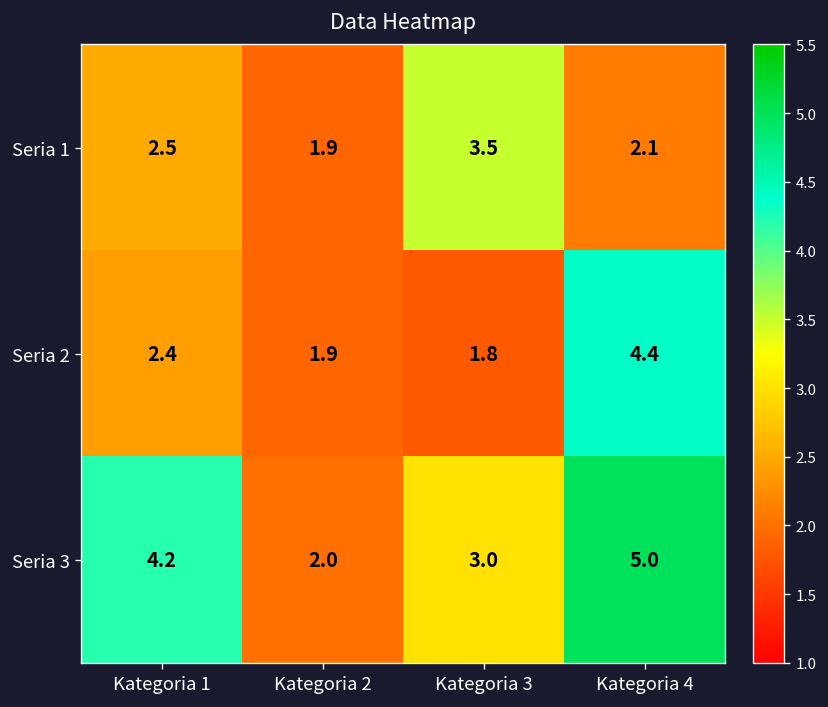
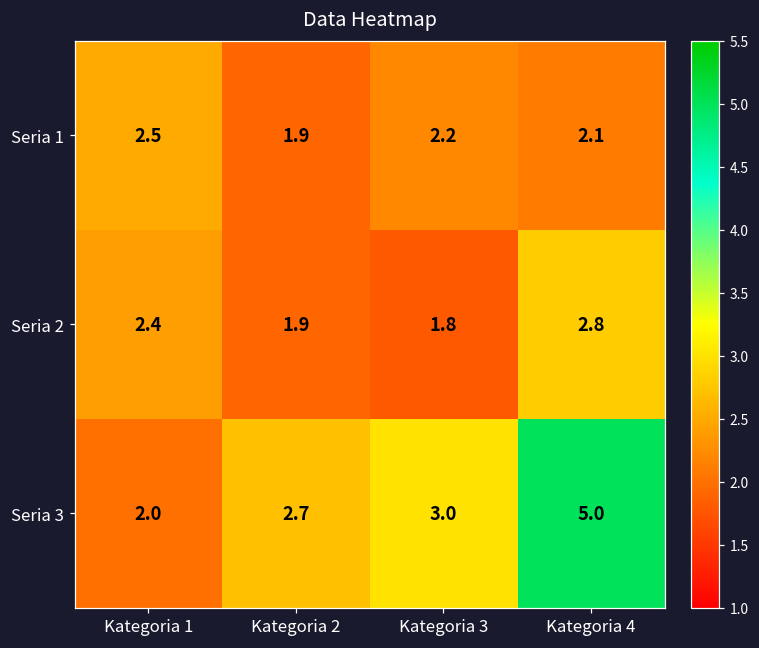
Seria 1, Kategoria 3: 3.5 -> 2.2
Seria 2, Kategoria 4: 4.4 -> 2.8
Seria 3, Kategoria 1: 4.2 -> 2.0
Seria 3, Kategoria 2: 2.0 -> 2.7
